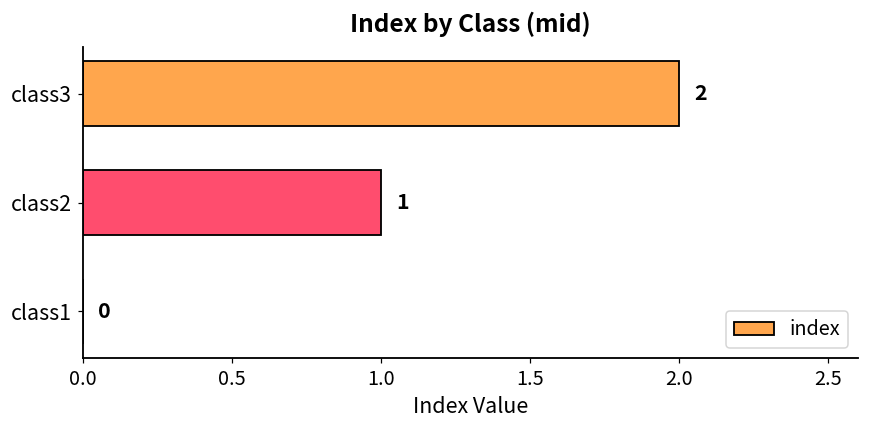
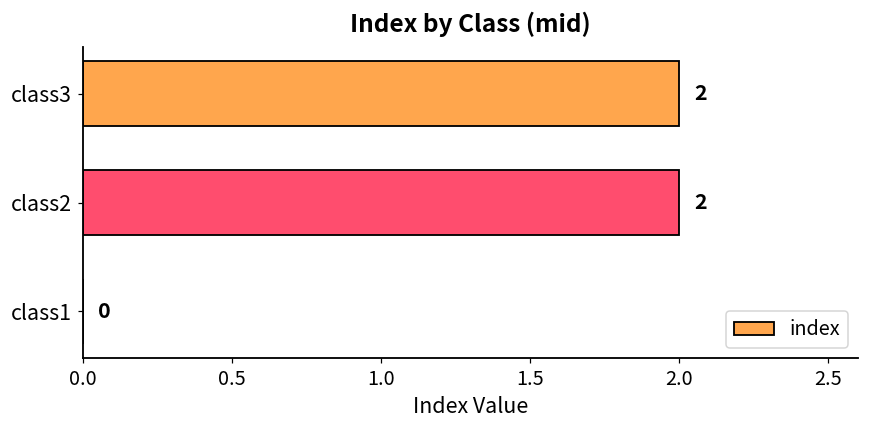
class2: 1 -> 2
